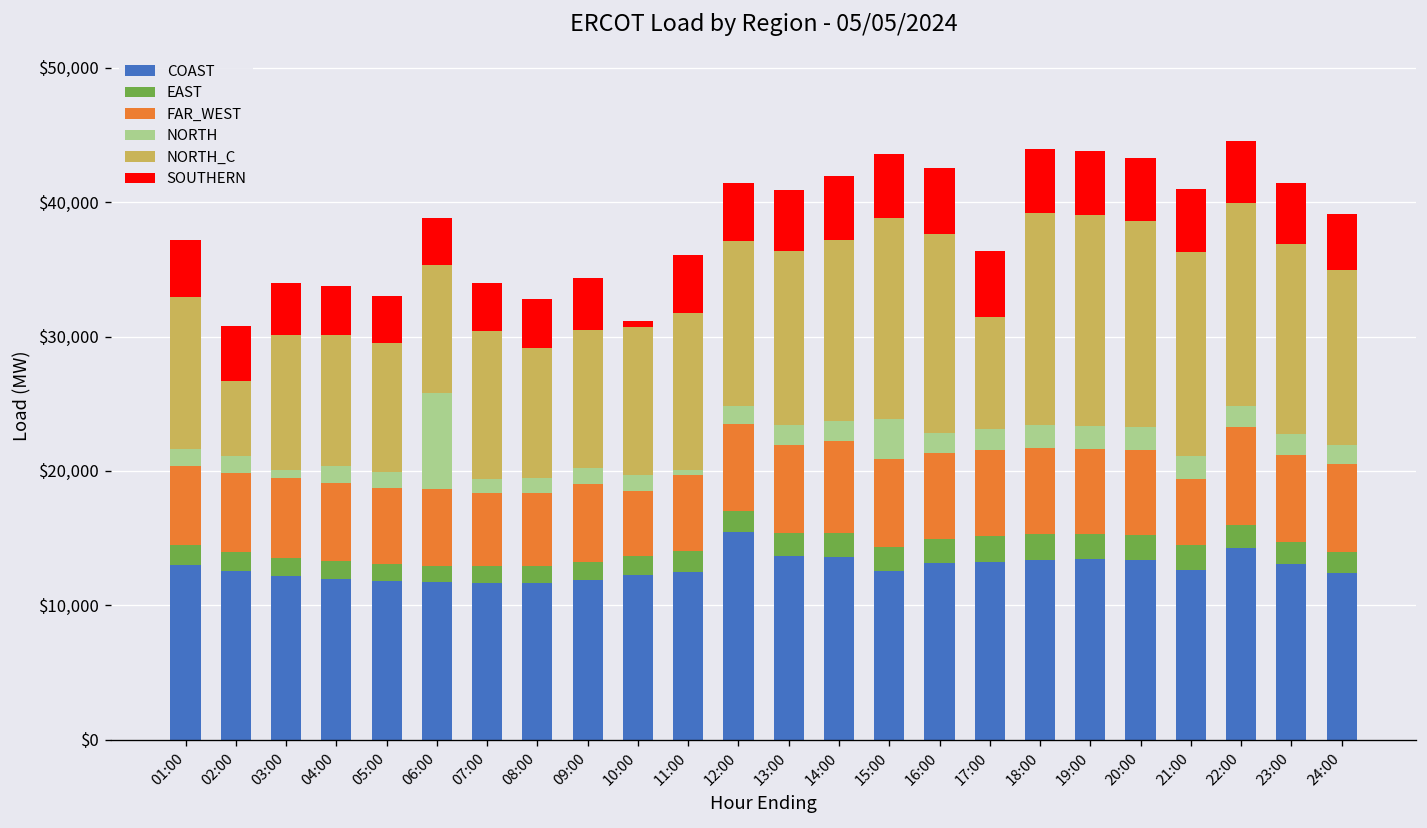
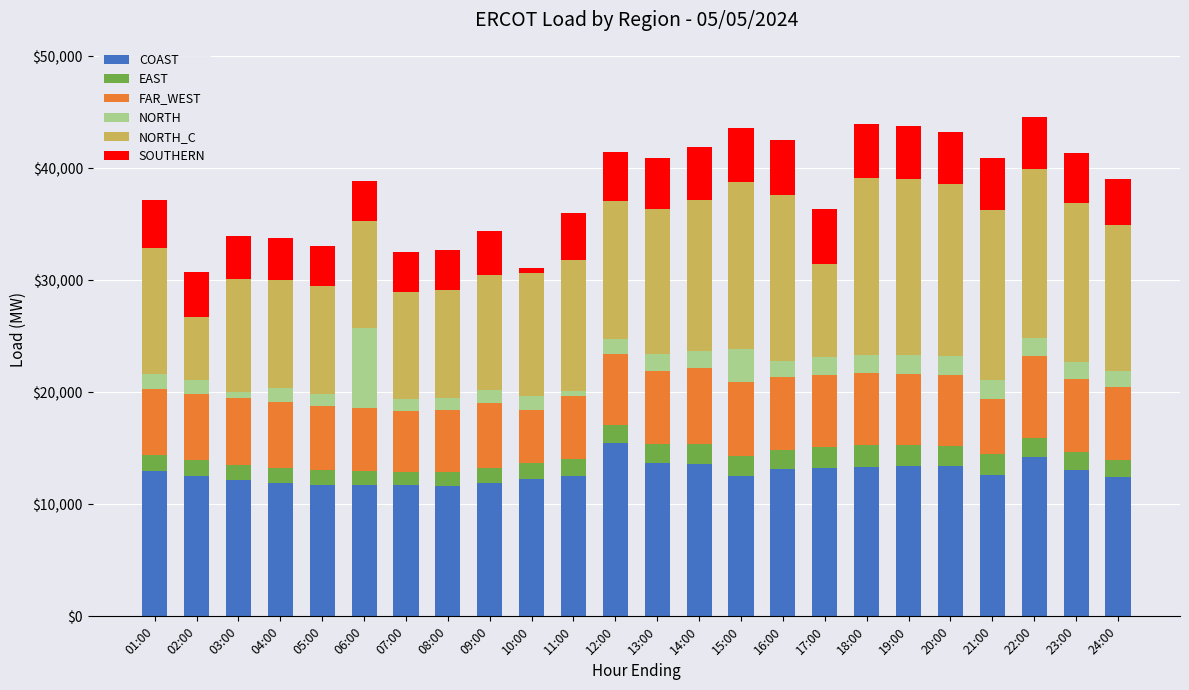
NORTH_C, 07:00: $11,000 -> $9,500
